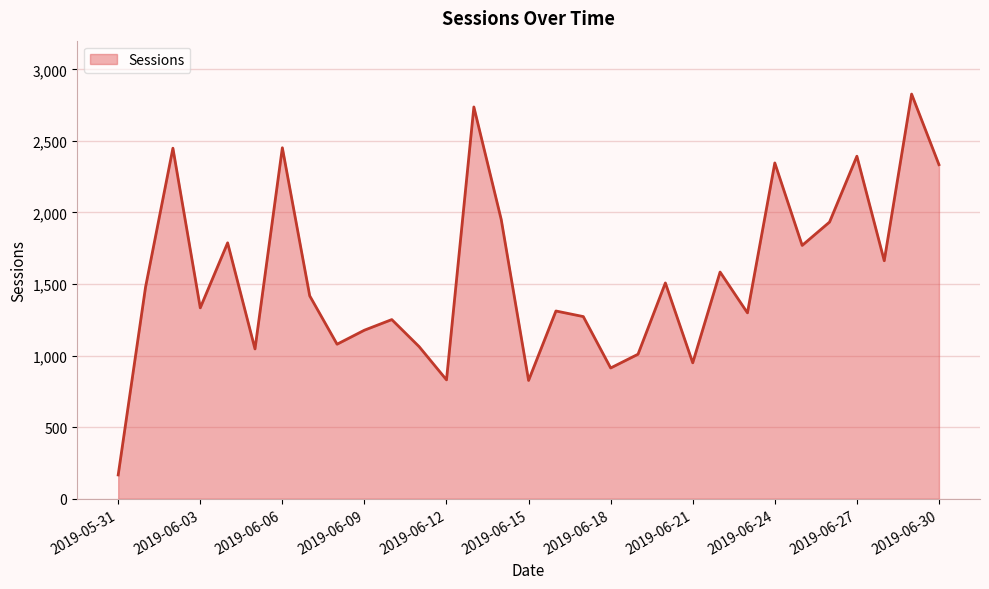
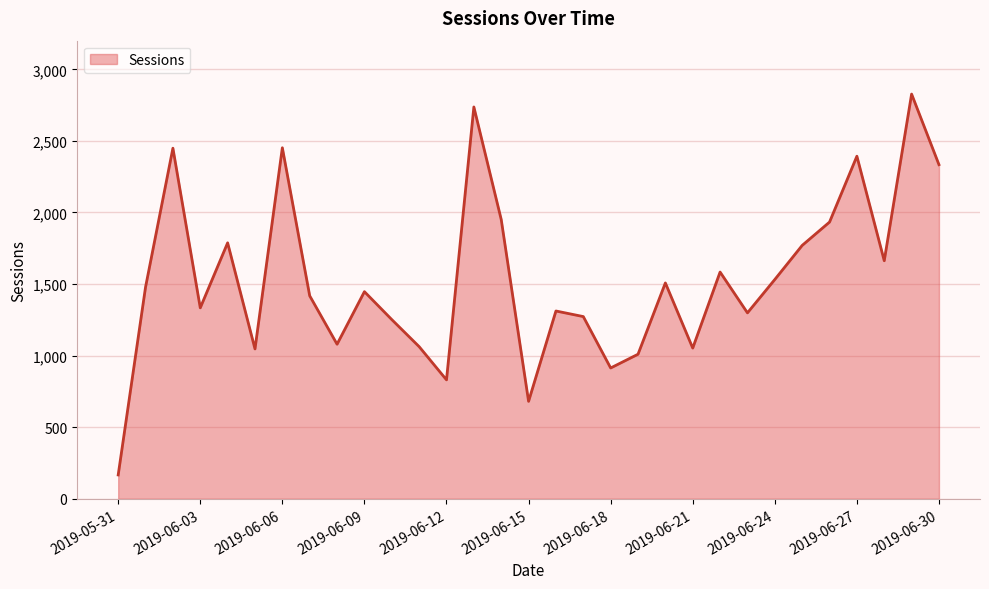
2019-06-09: 1,180 -> 1,450
2019-06-15: 830 -> 680
2019-06-21: 950 -> 1,050
2019-06-24: 2,350 -> 1,530
